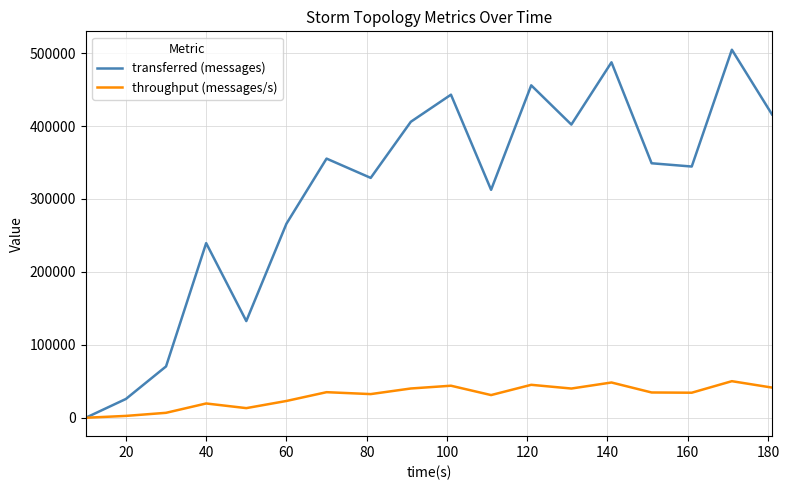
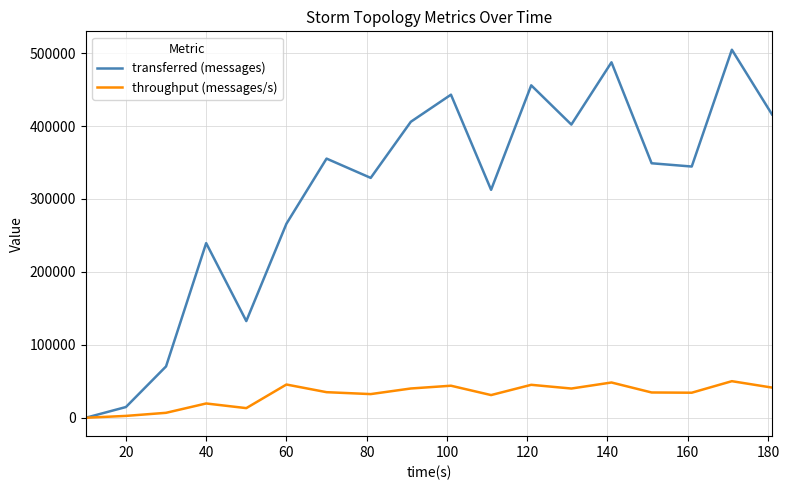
transferred (messages), 20: 30000 -> 10000
throughput (messages/s), 60: 20000 -> 50000
